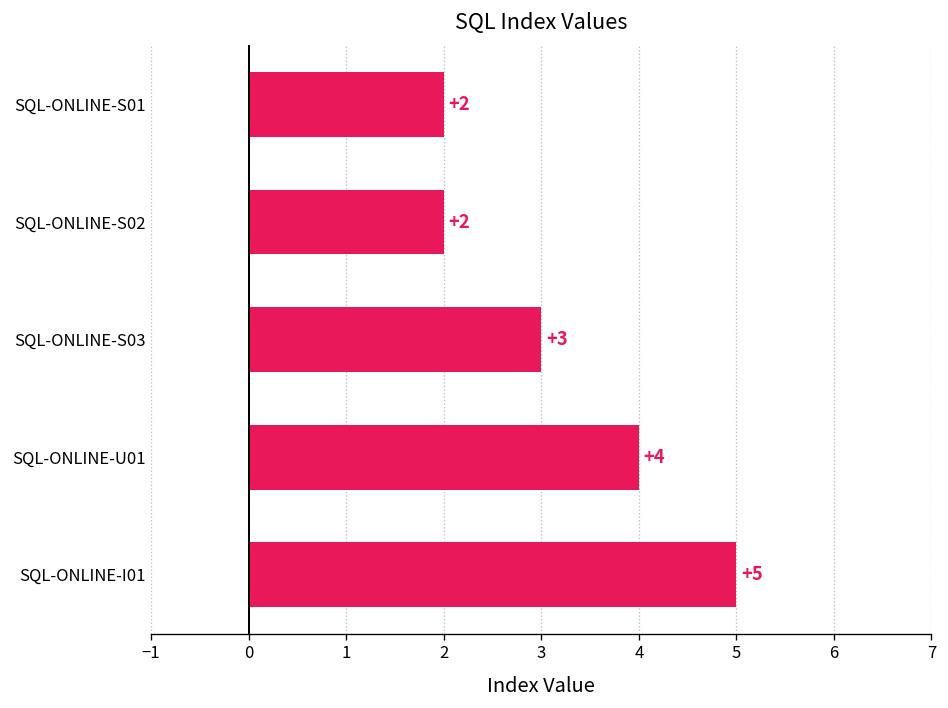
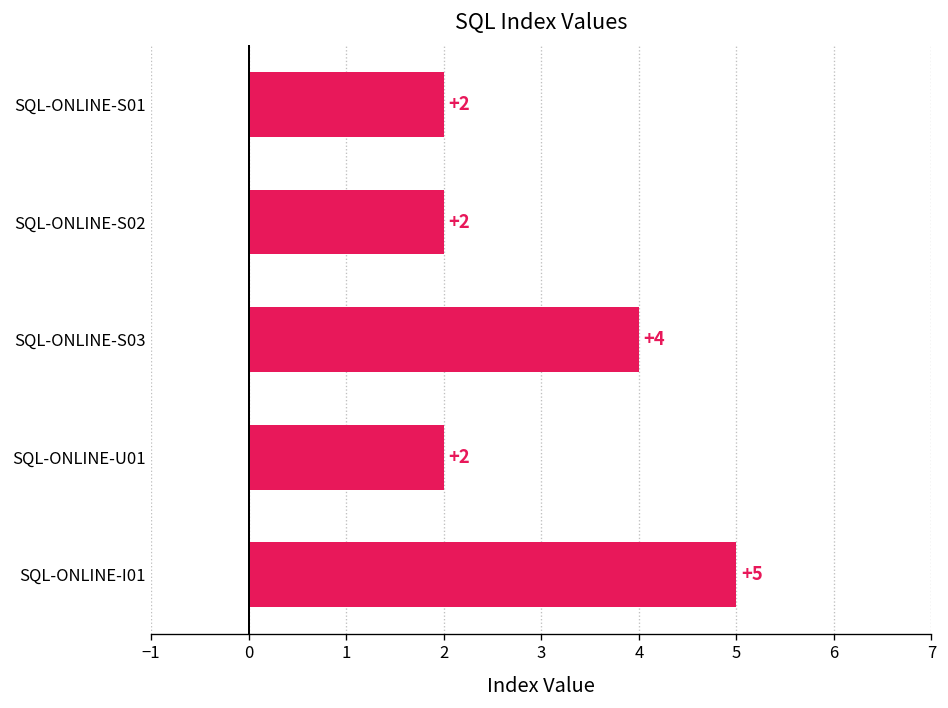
SQL-ONLINE-S03: +3 -> +4
SQL-ONLINE-U01: +4 -> +2
